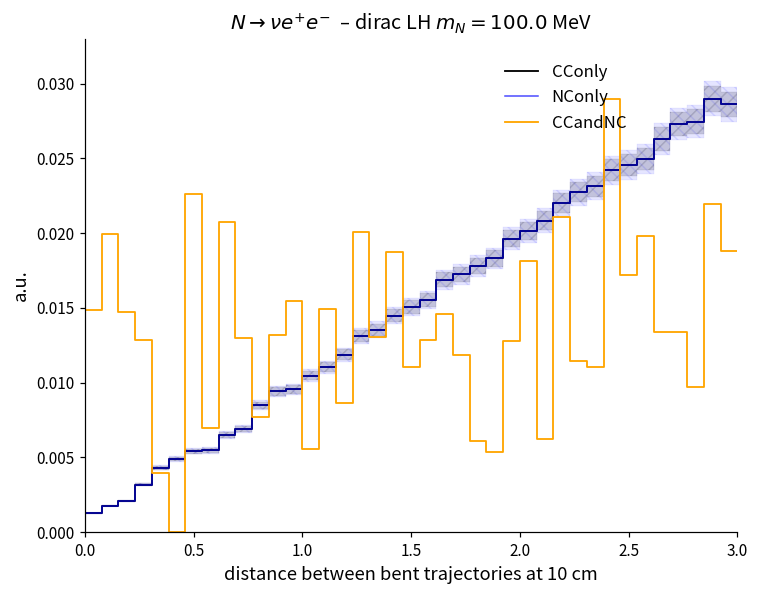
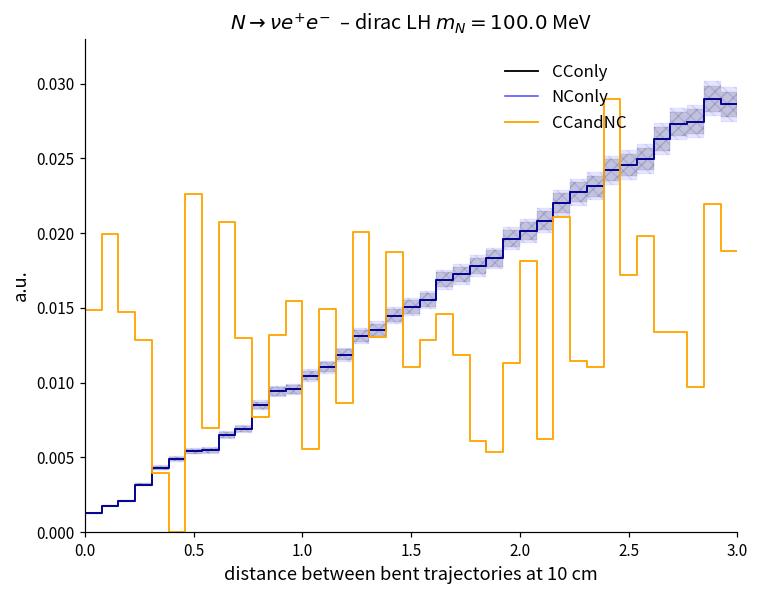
CCandNC, 2.0: 0.0128 -> 0.0113
